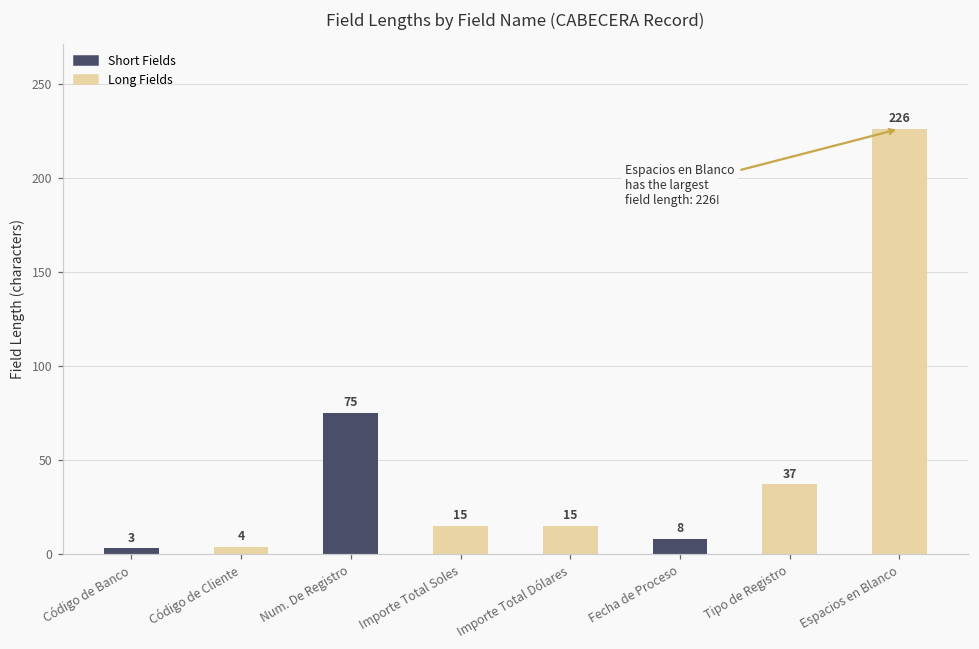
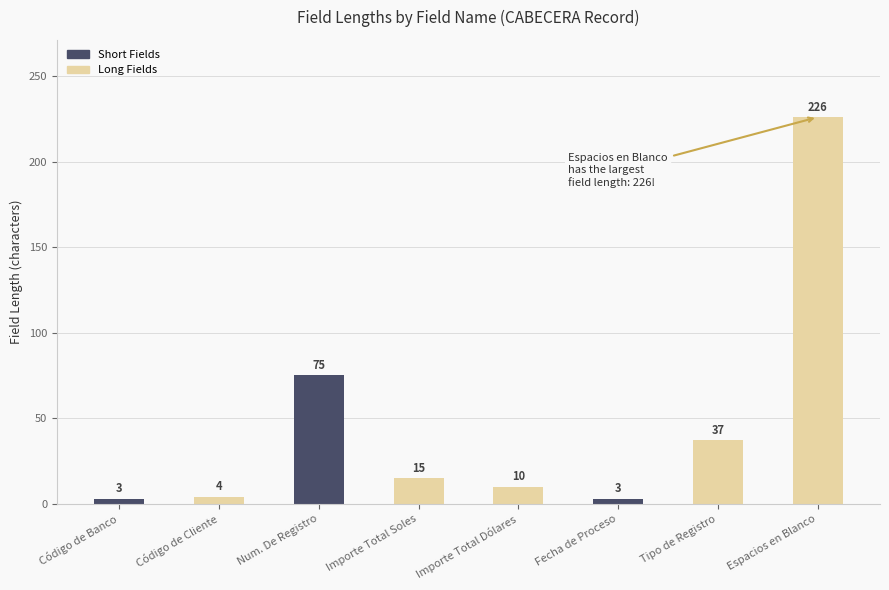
Importe Total Dólares: 15 -> 10
Fecha de Proceso: 8 -> 3
